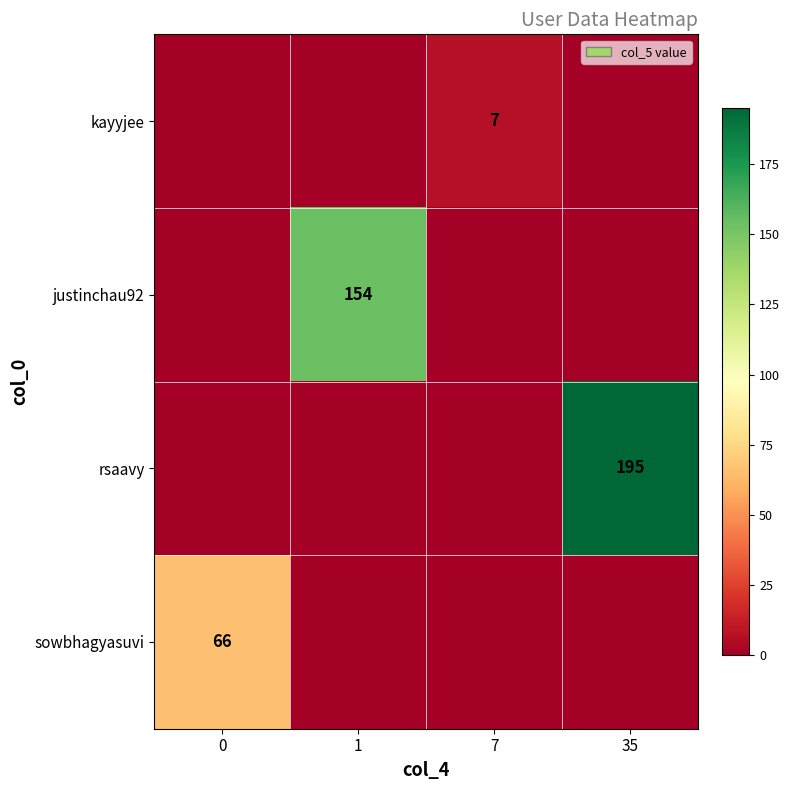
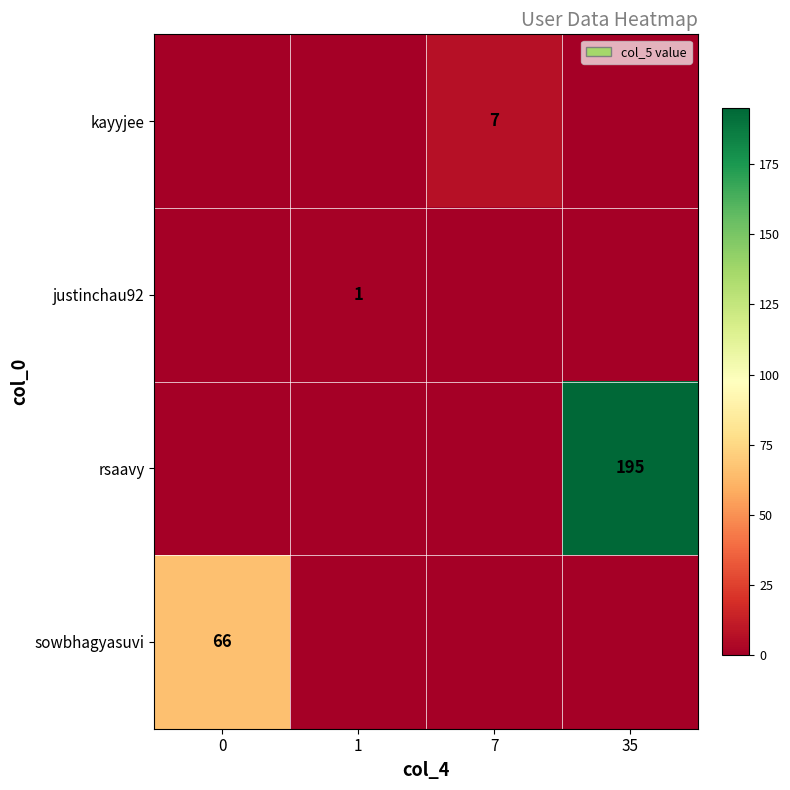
justinchau92, 1: 154 -> 1
